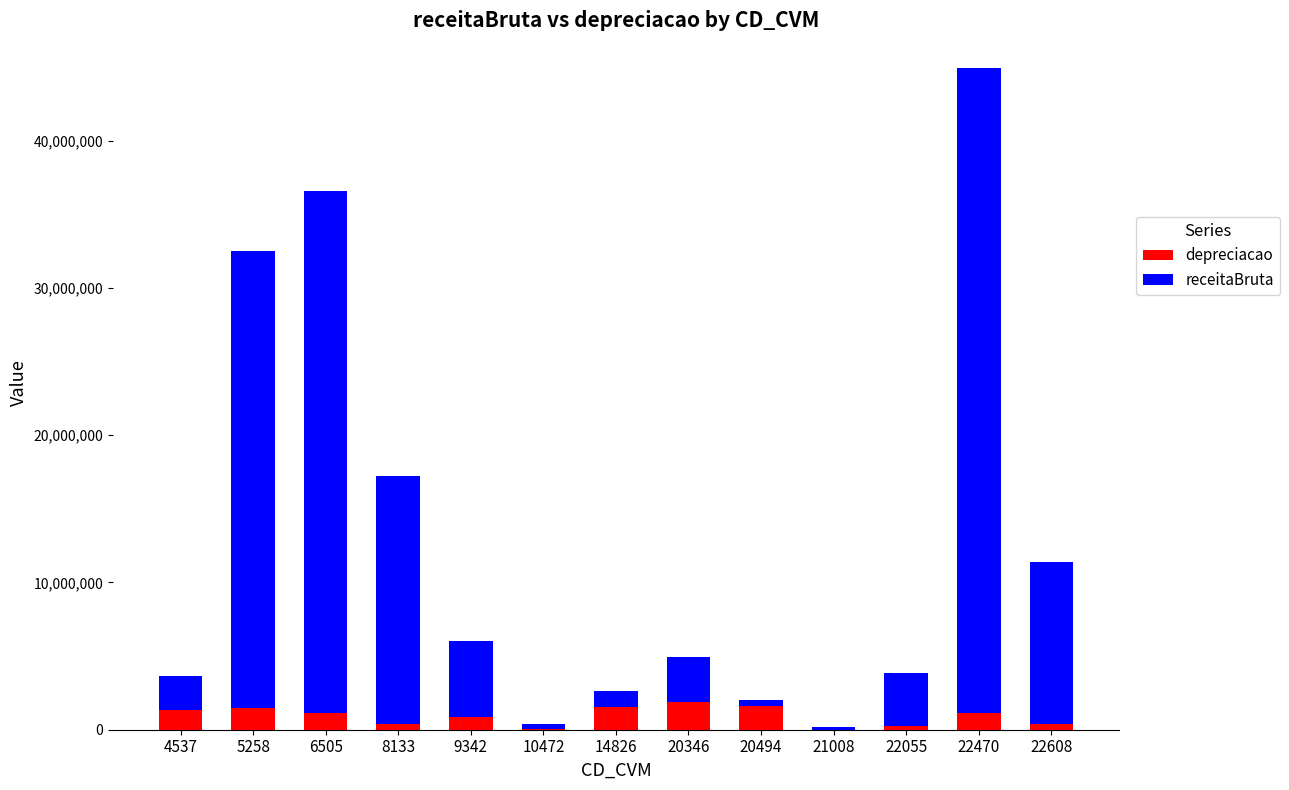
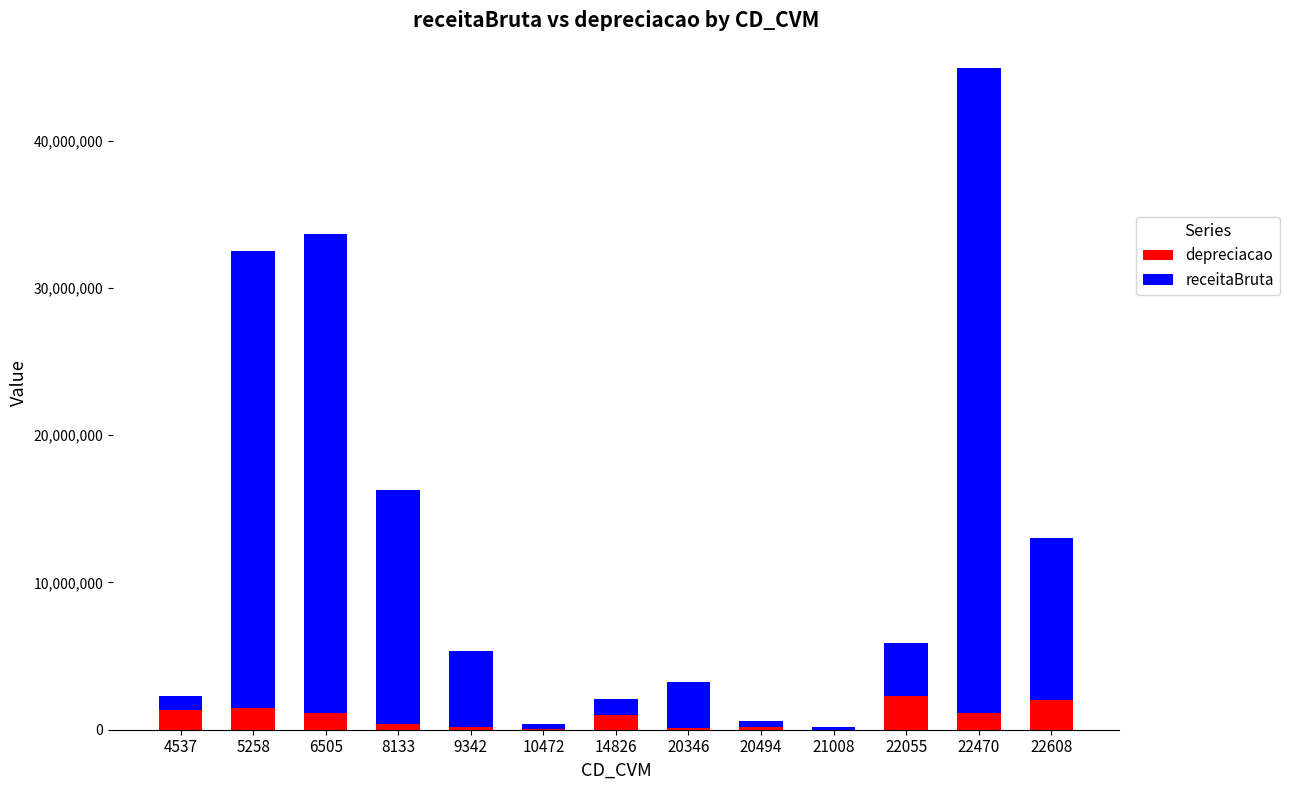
receitaBruta, 4537: 2,300,000 -> 900,000
receitaBruta, 6505: 35,400,000 -> 32,600,000
receitaBruta, 8133: 16,900,000 -> 15,900,000
depreciacao, 9342: 900,000 -> 200,000
depreciacao, 14826: 1,600,000 -> 1,000,000
depreciacao, 20346: 1,900,000 -> 100,000
depreciacao, 20494: 1,600,000 -> 200,000
depreciacao, 22055: 300,000 -> 2,300,000
depreciacao, 22608: 400,000 -> 2,000,000
